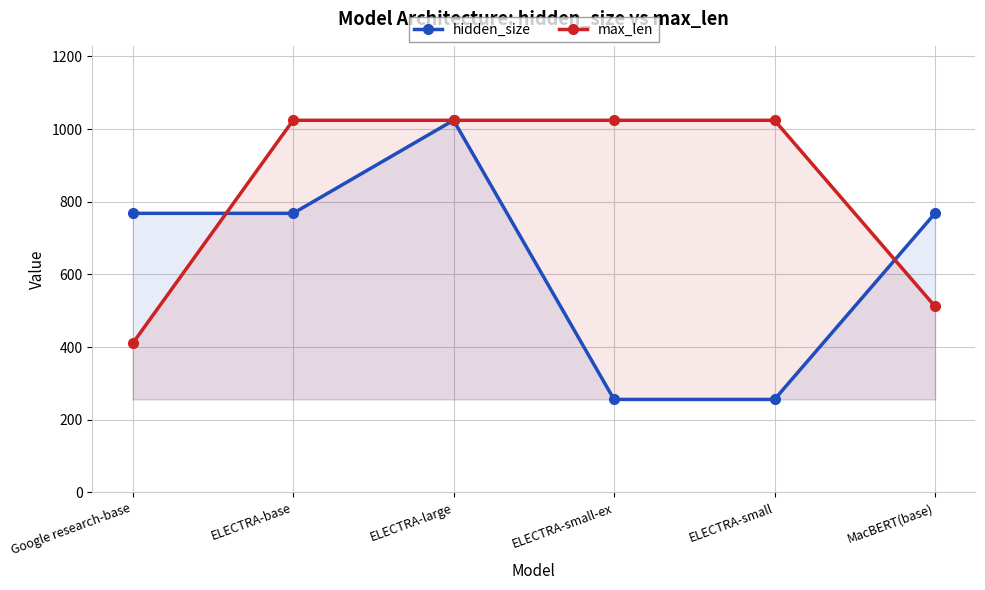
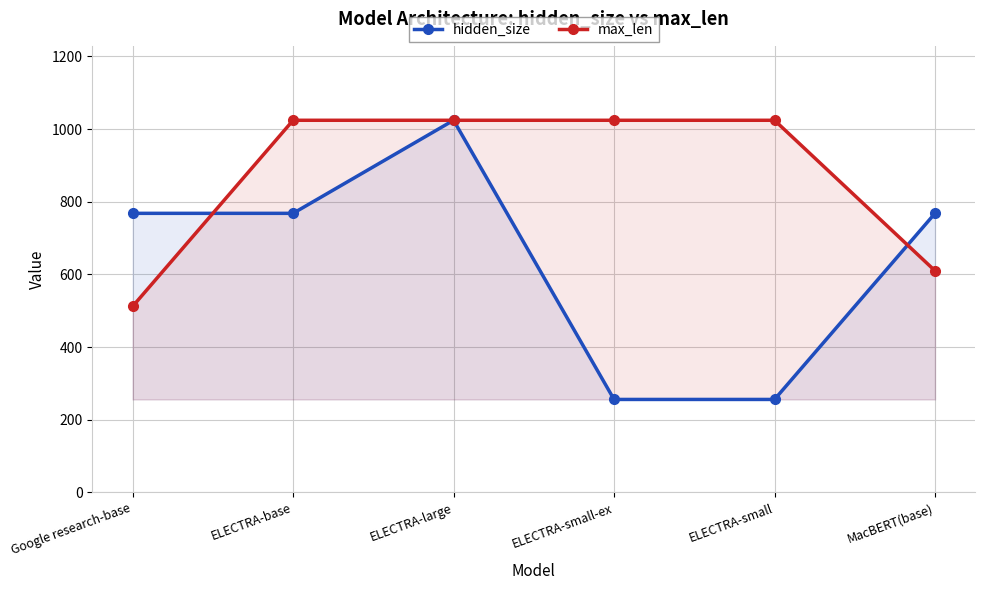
max_len, Google research-base: 410 -> 510
max_len, MacBERT(base): 510 -> 610
